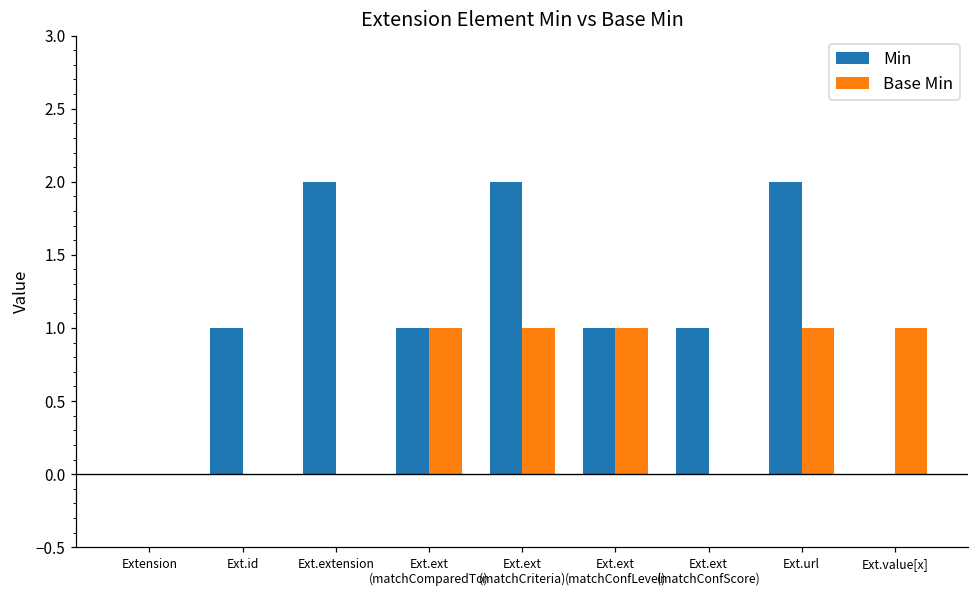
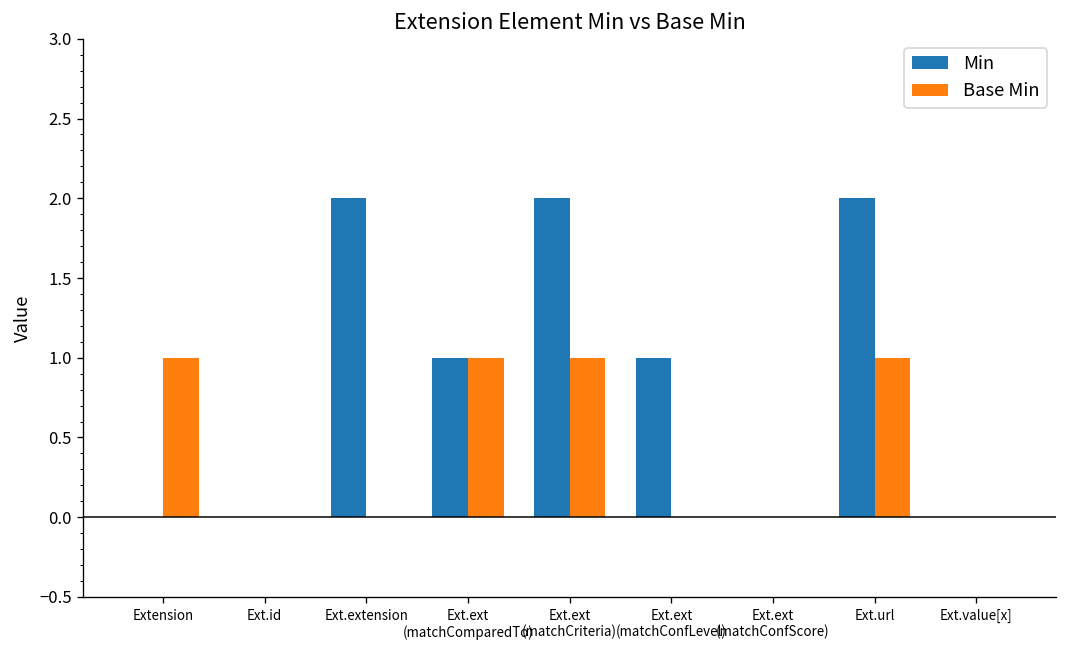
Base Min, Extension: 0 -> 1
Min, Ext.id: 1 -> 0
Base Min, Ext.ext (matchConfLevel): 1 -> 0
Min, Ext.ext (matchConfScore): 1 -> 0
Base Min, Ext.value[x]: 1 -> 0
